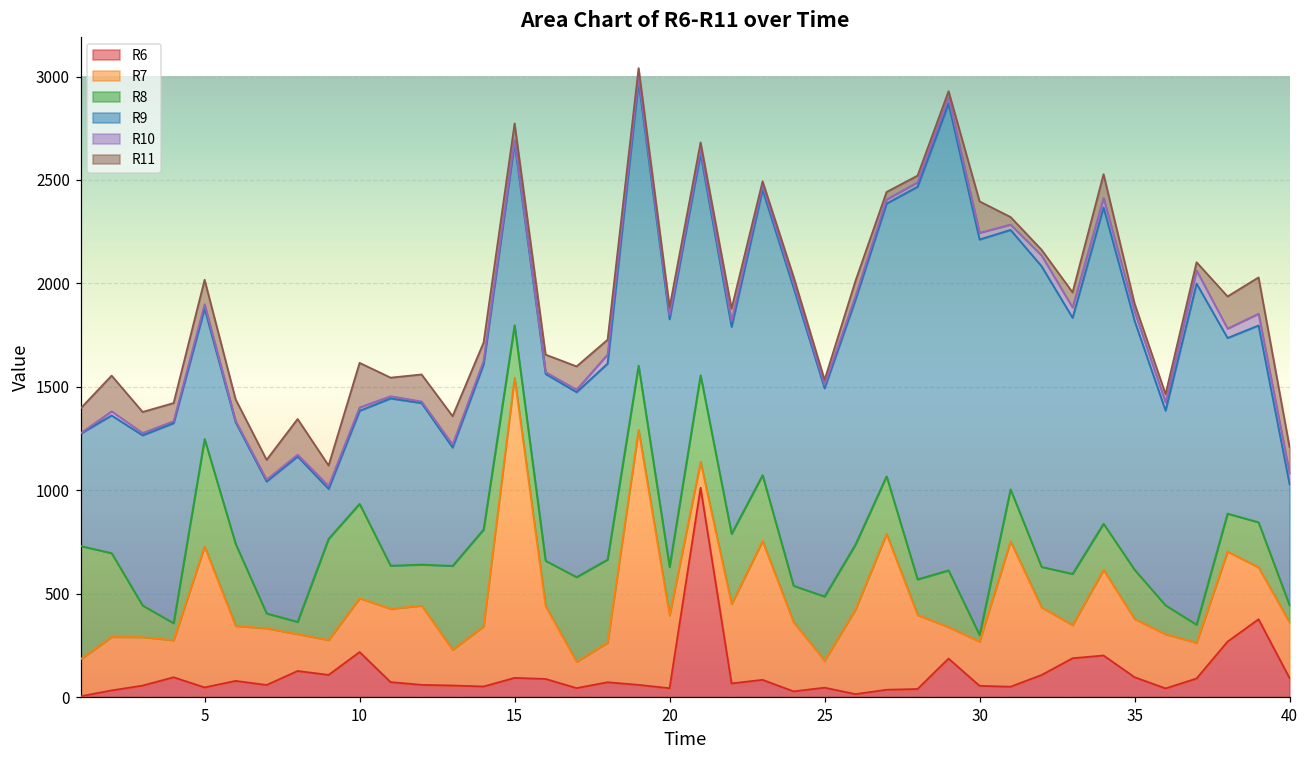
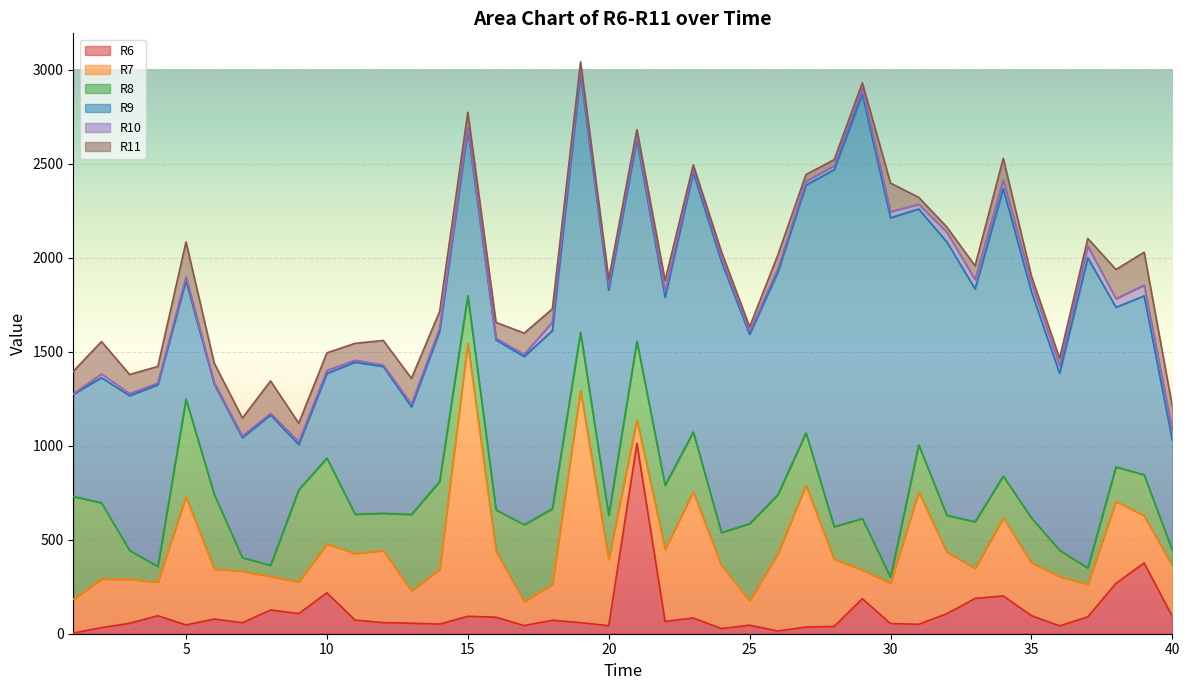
R11, 5: 120 -> 180
R11, 10: 220 -> 90
R8, 25: 310 -> 410
